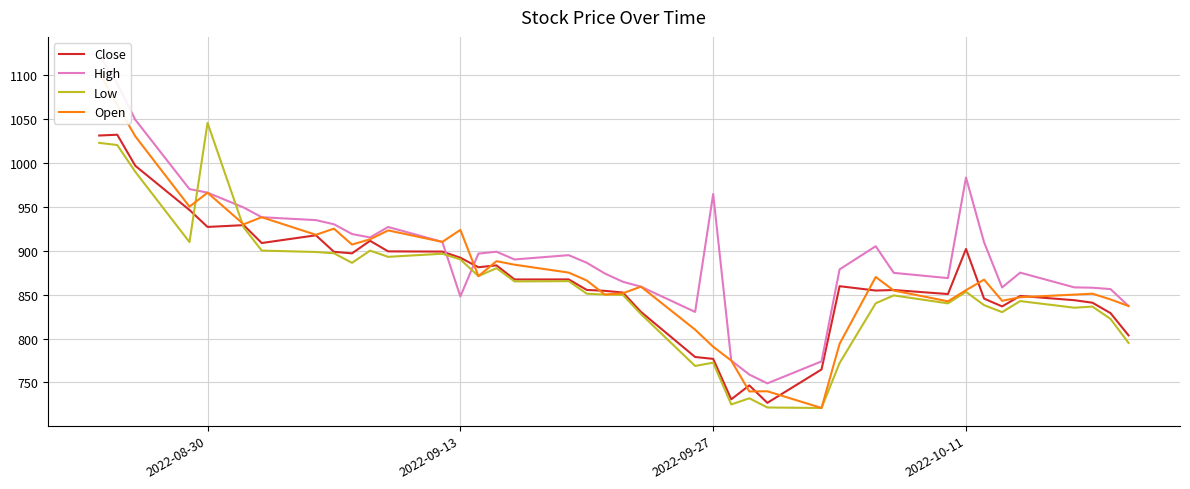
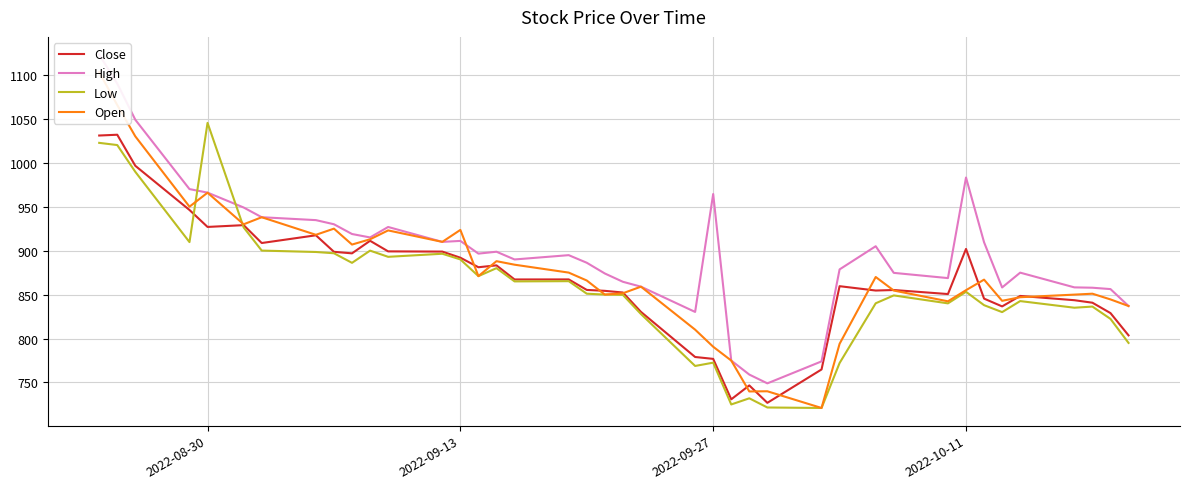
High, 2022-09-13: 850 -> 910
